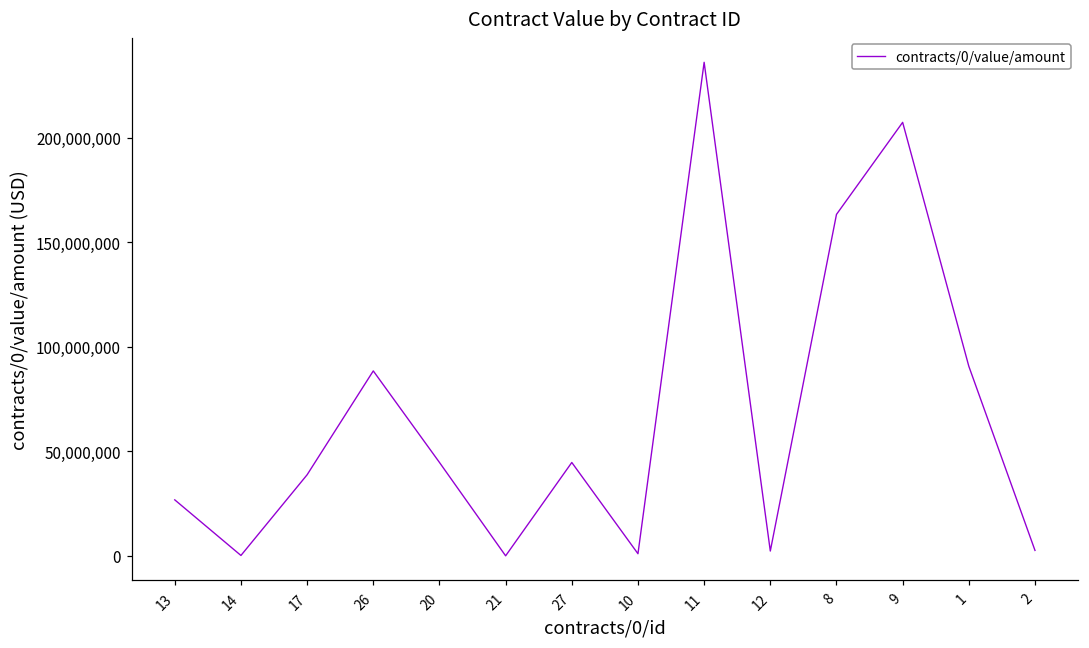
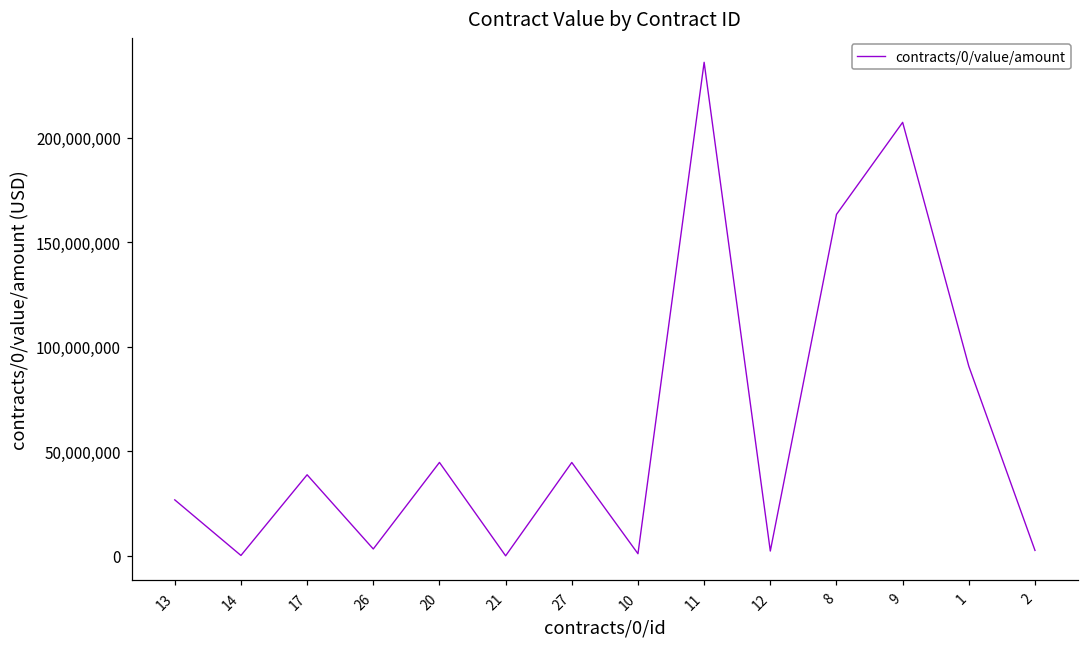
26: 88,000,000 -> 3,000,000
